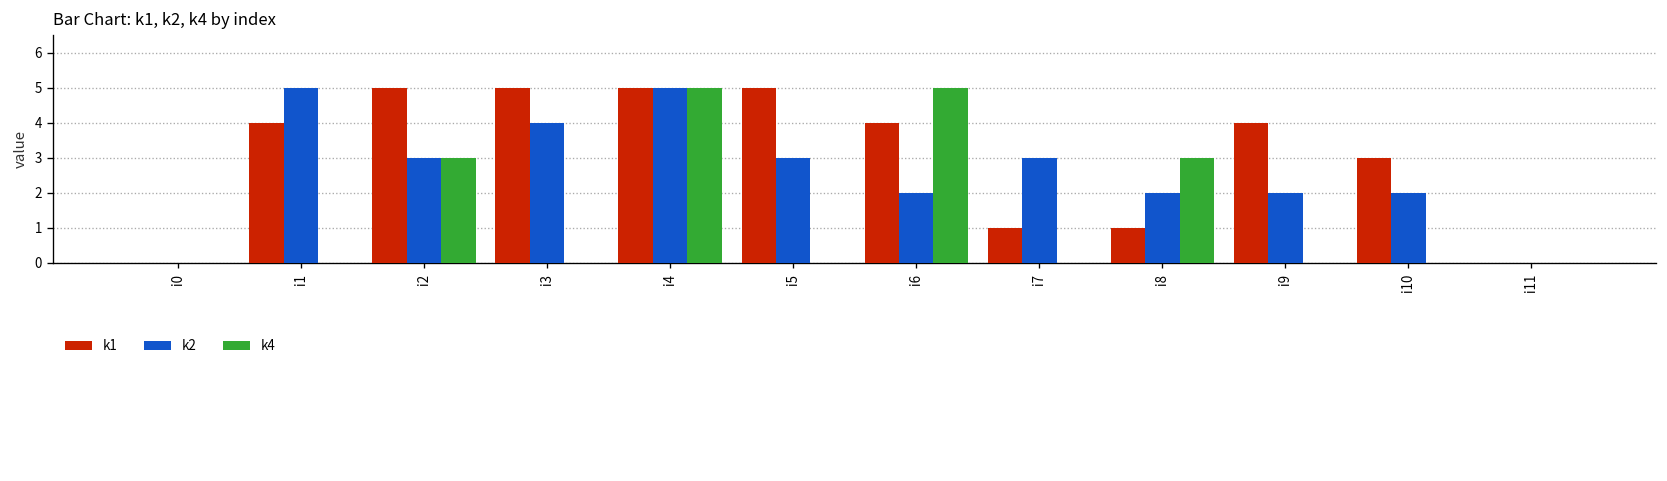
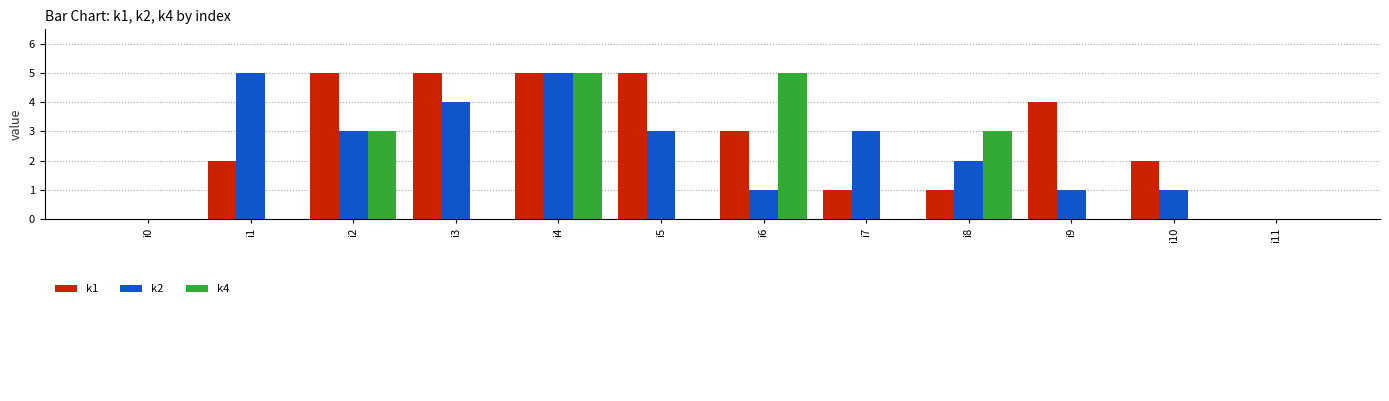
k1, i1: 4 -> 2
k1, i6: 4 -> 3
k2, i6: 2 -> 1
k2, i9: 2 -> 1
k1, i10: 3 -> 2
k2, i10: 2 -> 1
